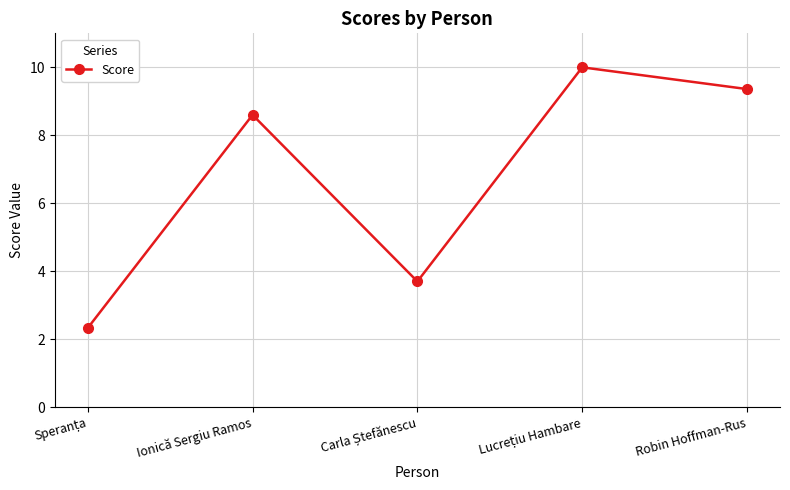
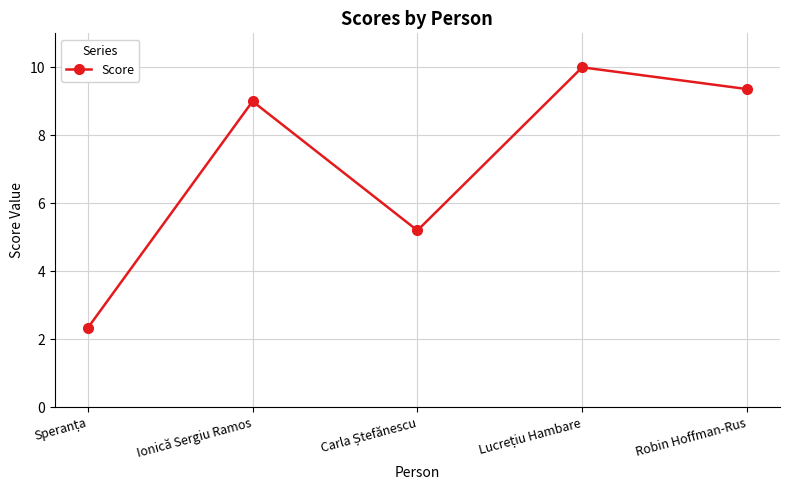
Ionică Sergiu Ramos: 8.6 -> 9.0
Carla Ștefănescu: 3.7 -> 5.2
